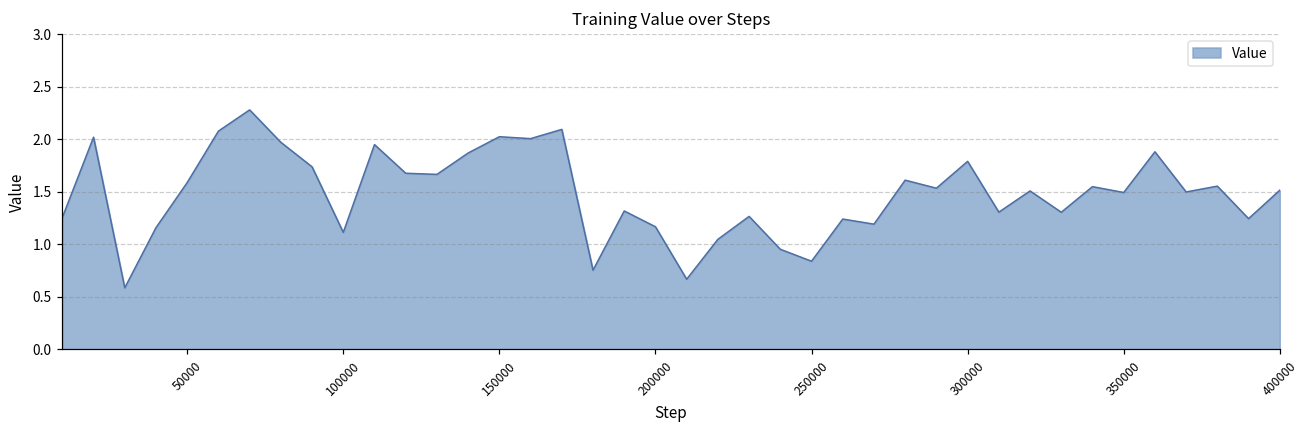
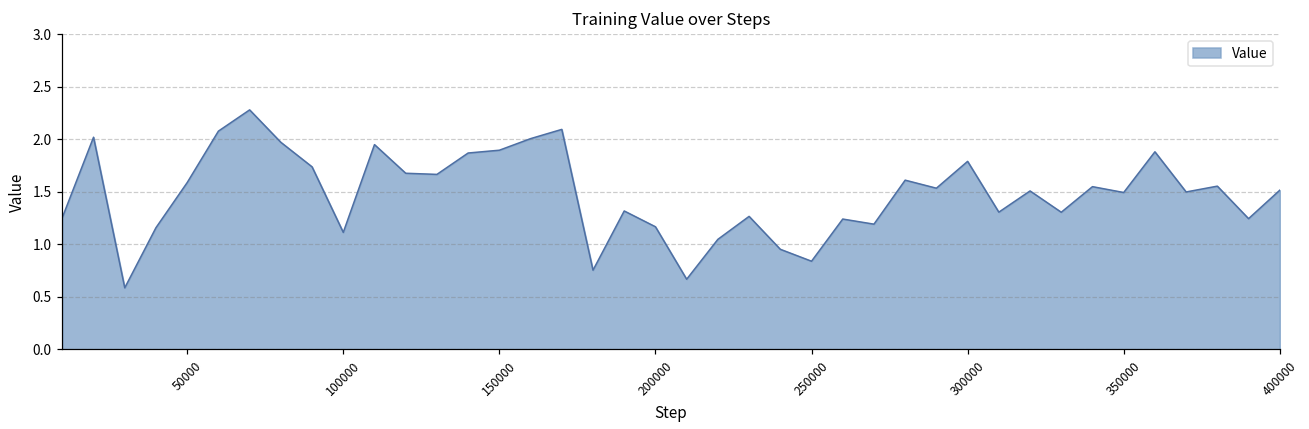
150000: 2.0 -> 1.9
